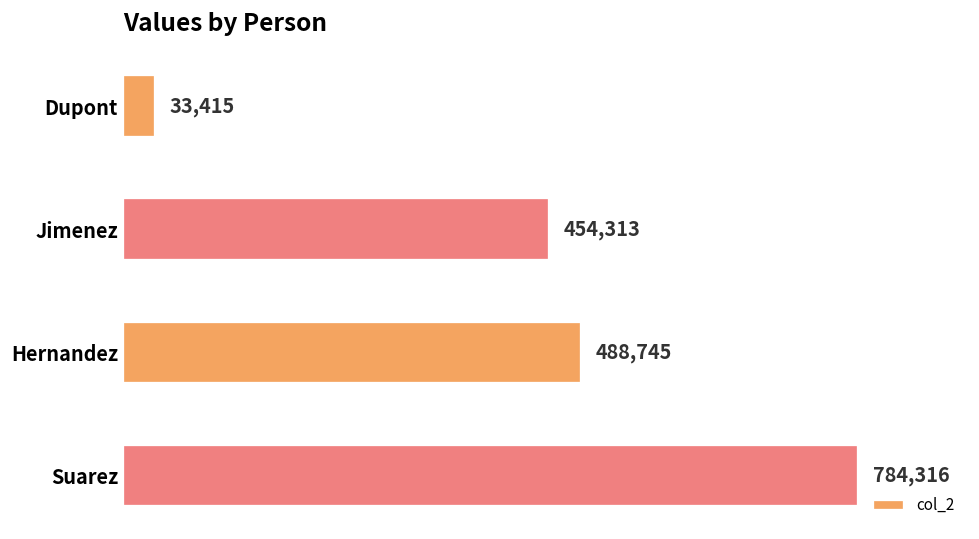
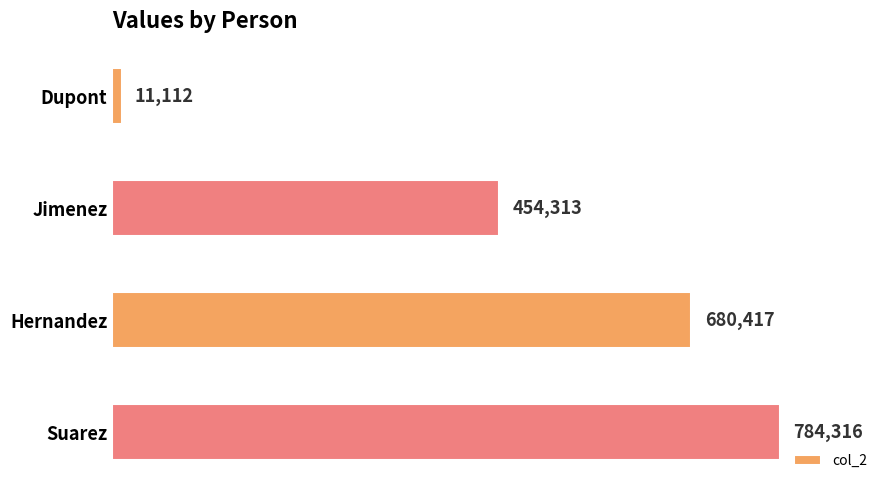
Dupont: 33,415 -> 11,112
Hernandez: 488,745 -> 680,417
